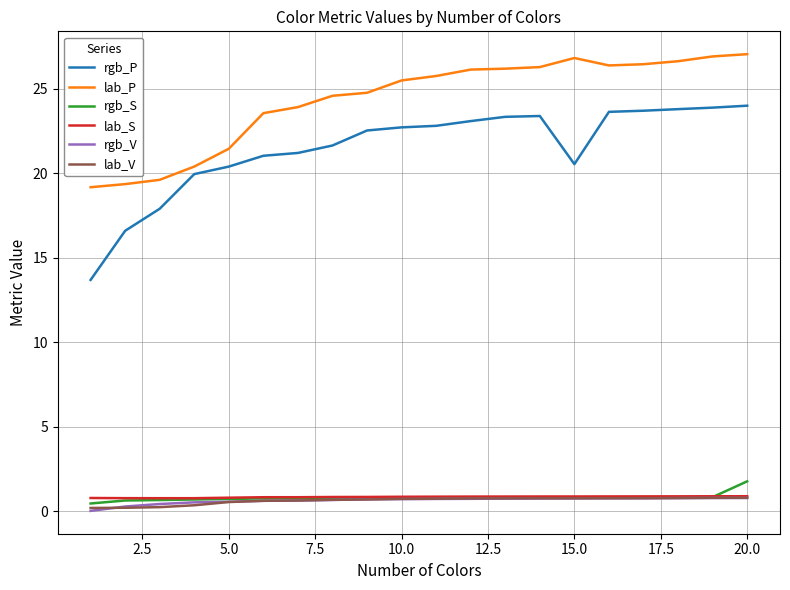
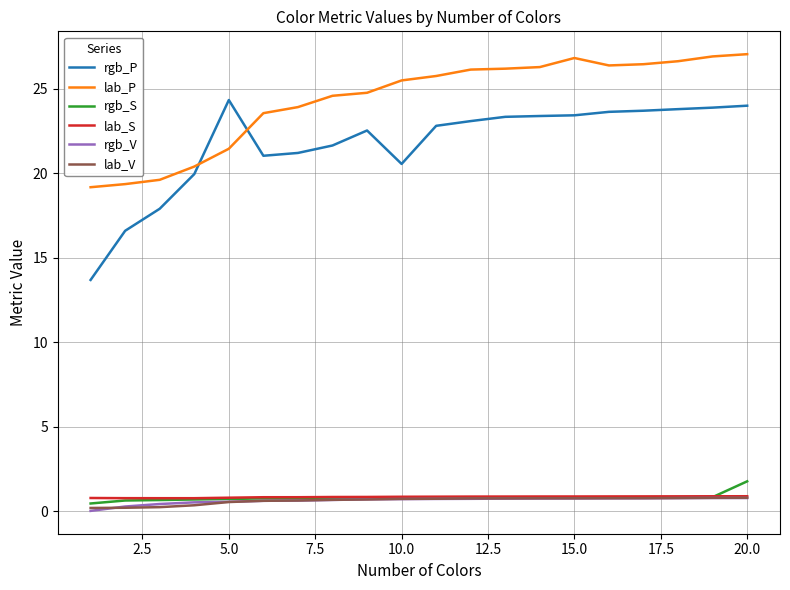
rgb_P, 5.0: 20.4 -> 24.3
rgb_P, 10.0: 22.7 -> 20.6
rgb_P, 15.0: 20.5 -> 23.4
